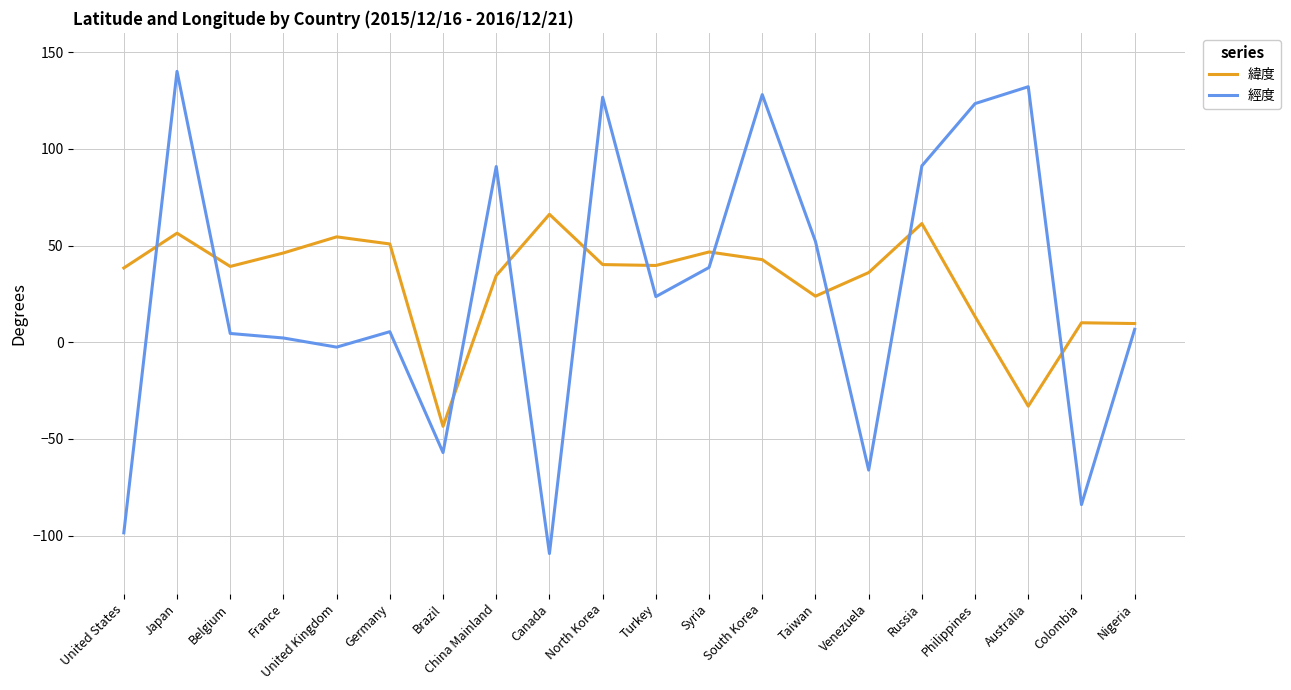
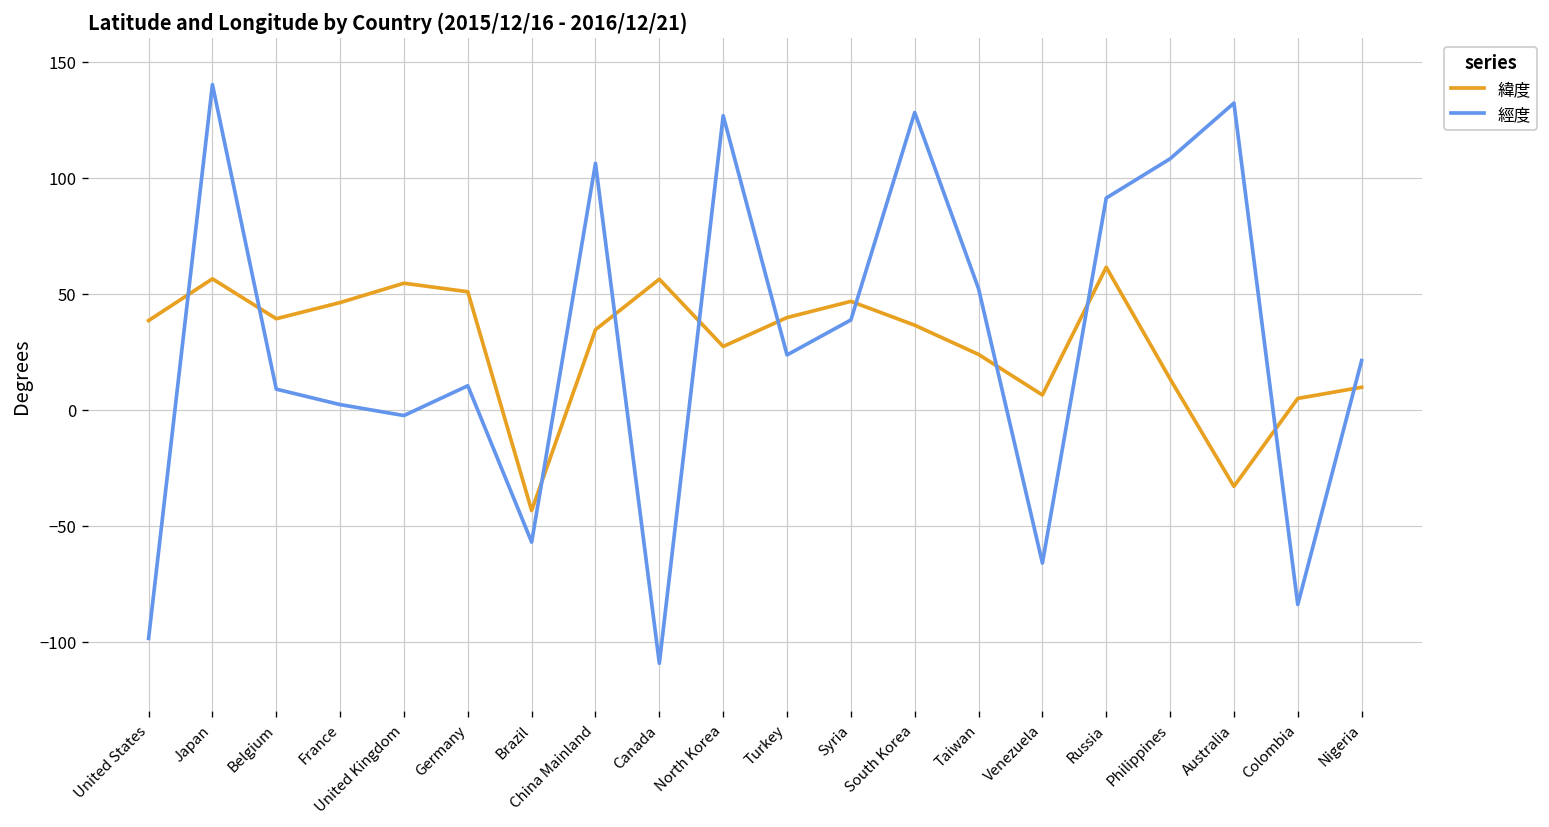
經度, Belgium: 5 -> 9
經度, Germany: 5 -> 10
經度, China Mainland: 91 -> 106
緯度, Canada: 66 -> 56
緯度, North Korea: 40 -> 27
緯度, South Korea: 43 -> 36
緯度, Venezuela: 36 -> 6
經度, Philippines: 123 -> 108
緯度, Colombia: 10 -> 5
經度, Nigeria: 7 -> 21
